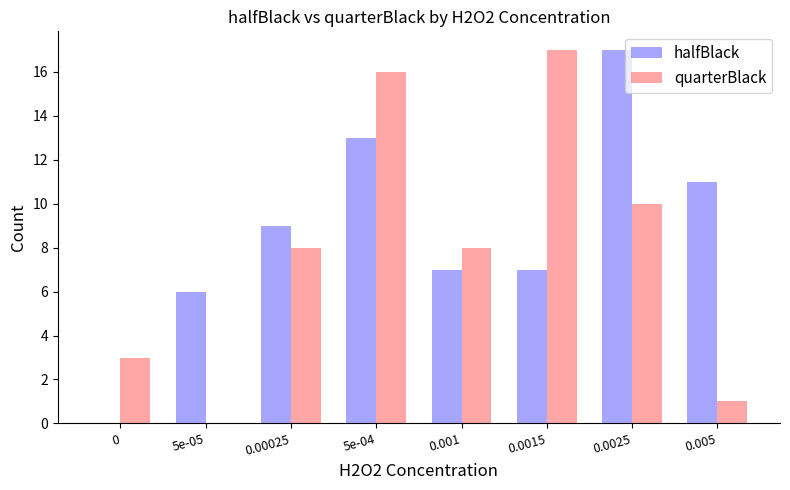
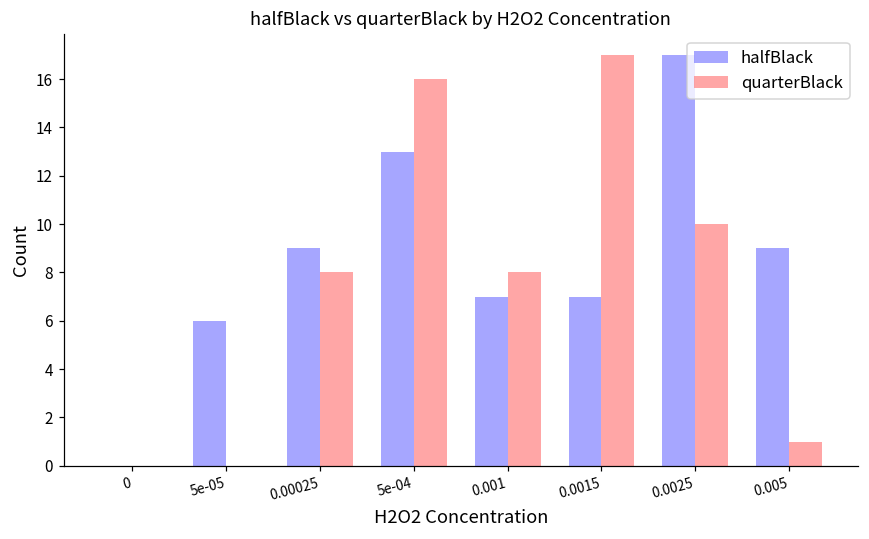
quarterBlack, 0: 3 -> 0
halfBlack, 0.005: 11 -> 9
